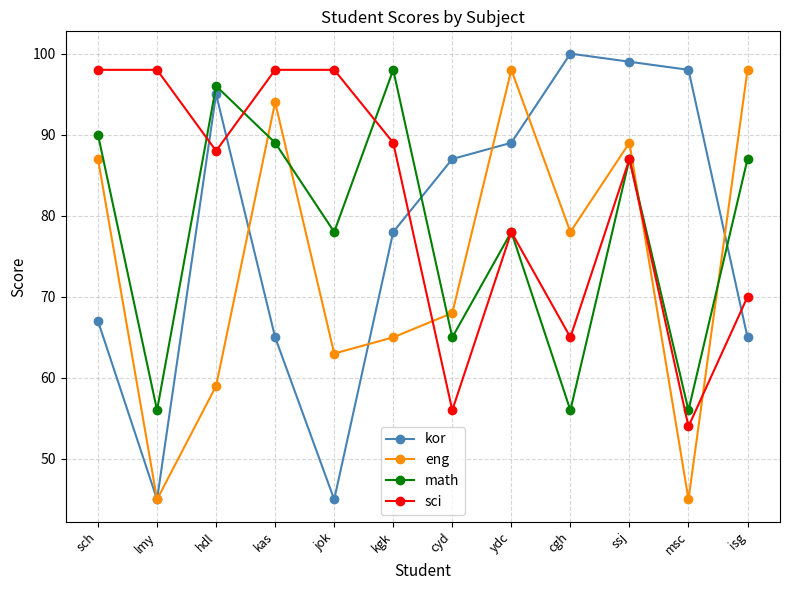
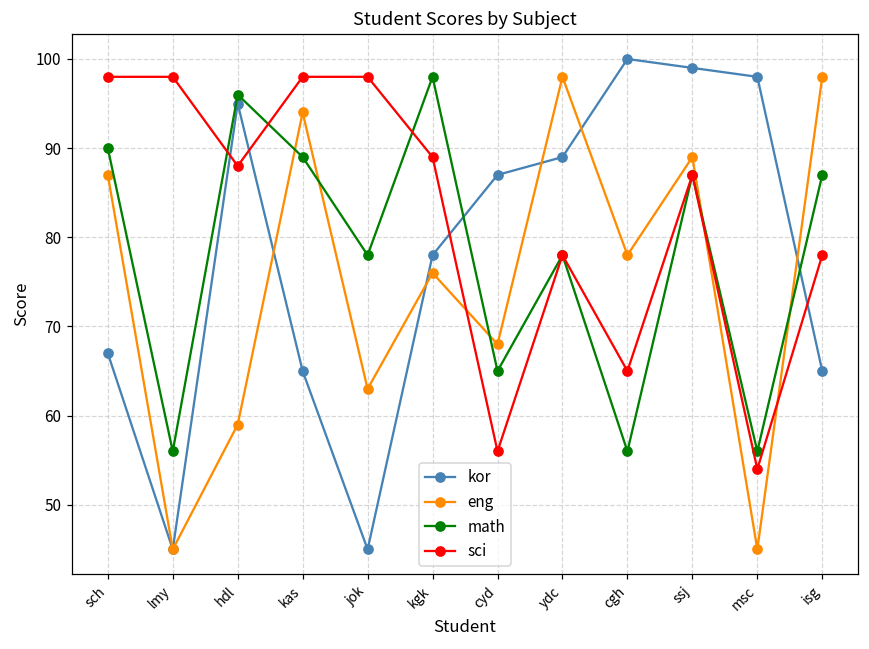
eng, kgk: 65 -> 76
sci, isg: 70 -> 78
